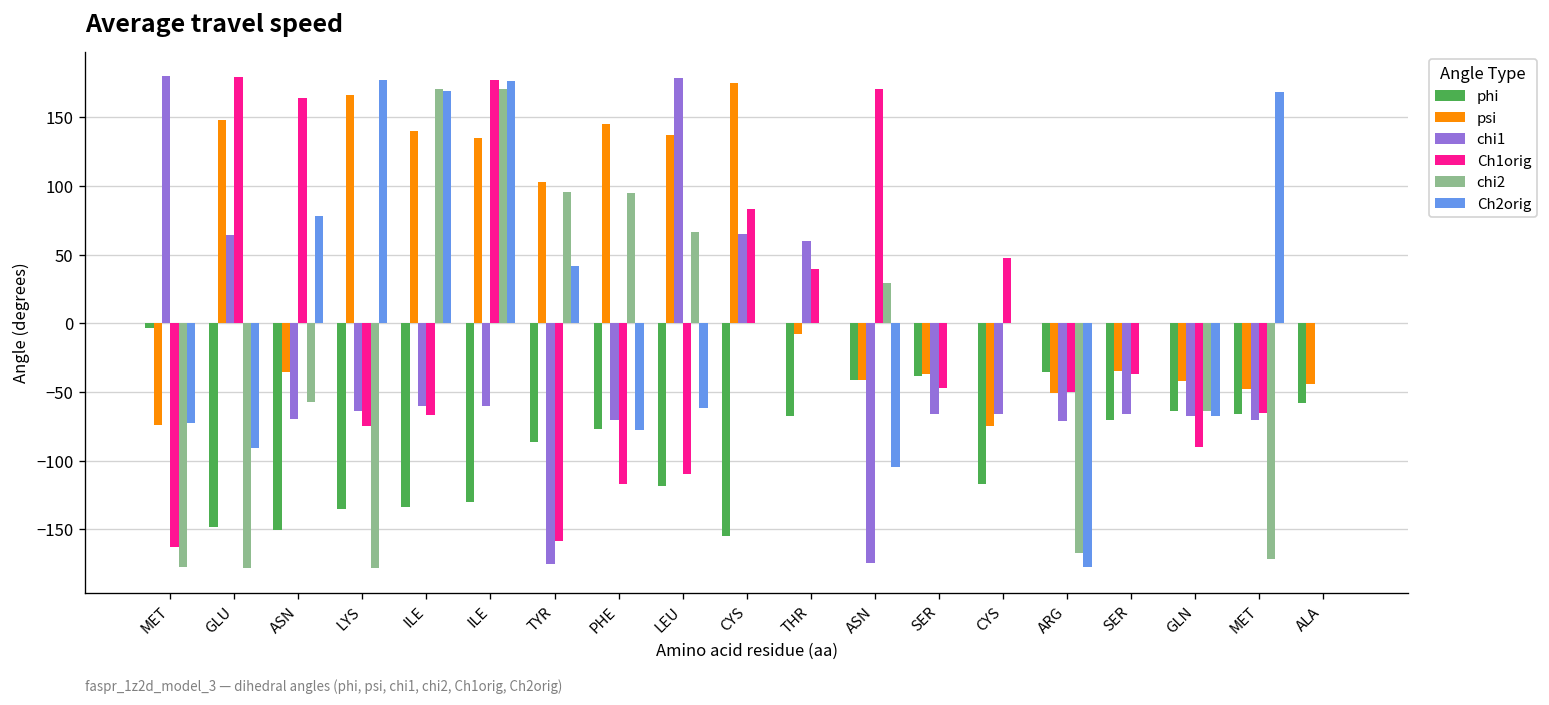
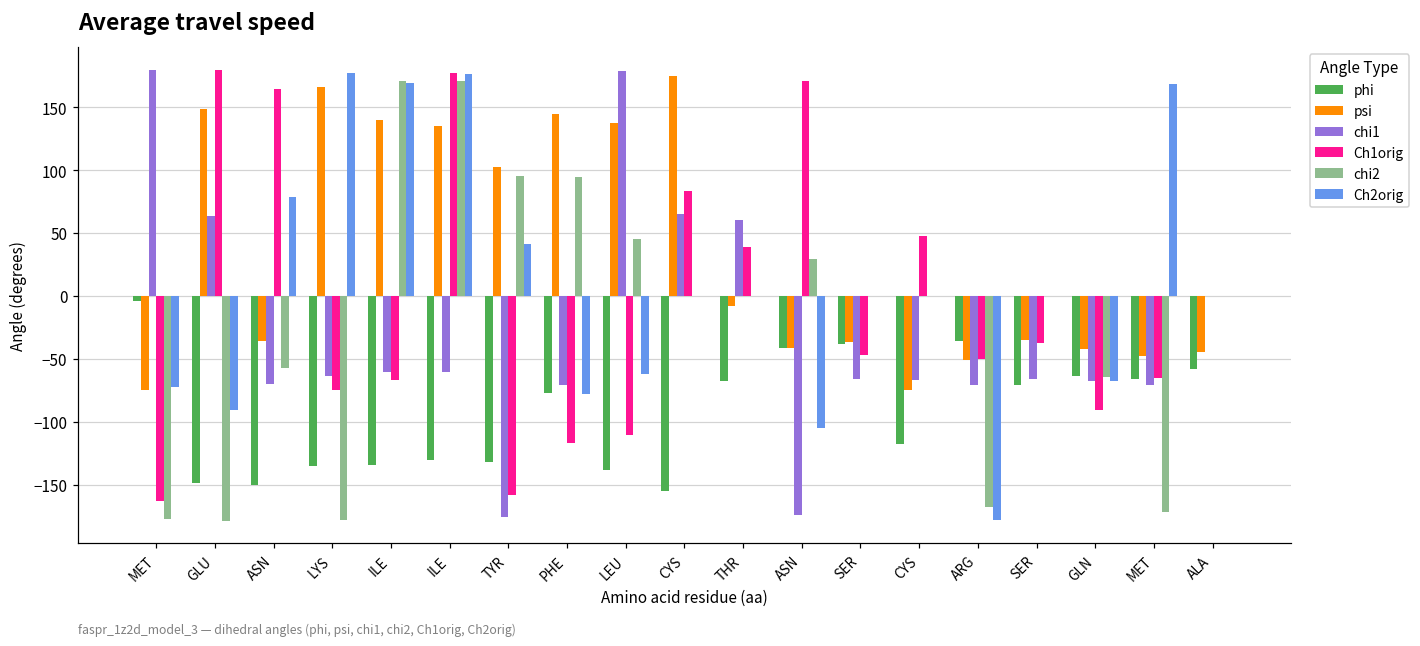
phi, TYR: -86 -> -132
phi, LEU: -119 -> -138
chi2, LEU: 66 -> 45
